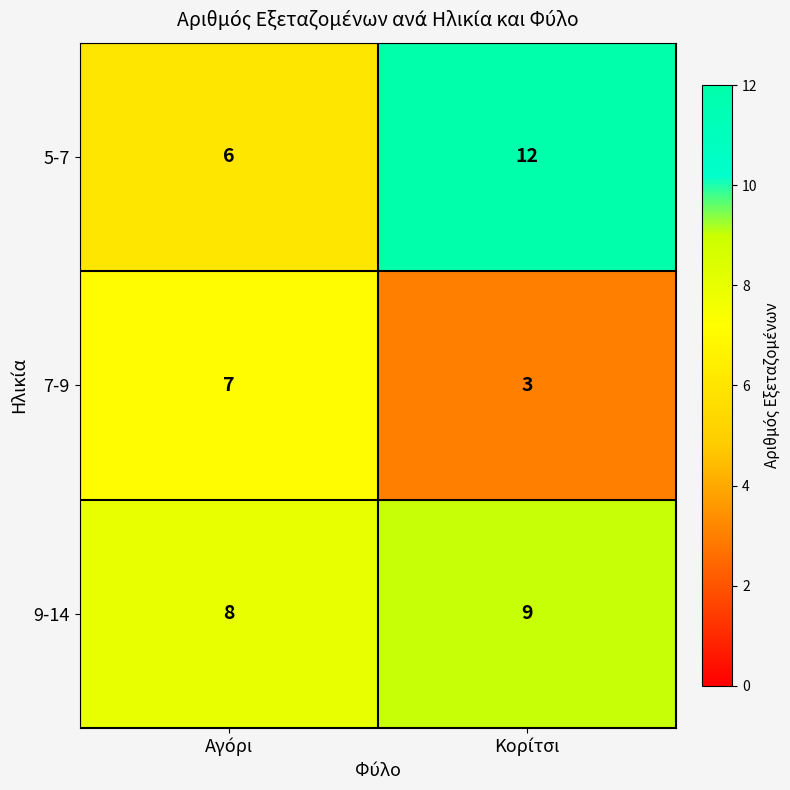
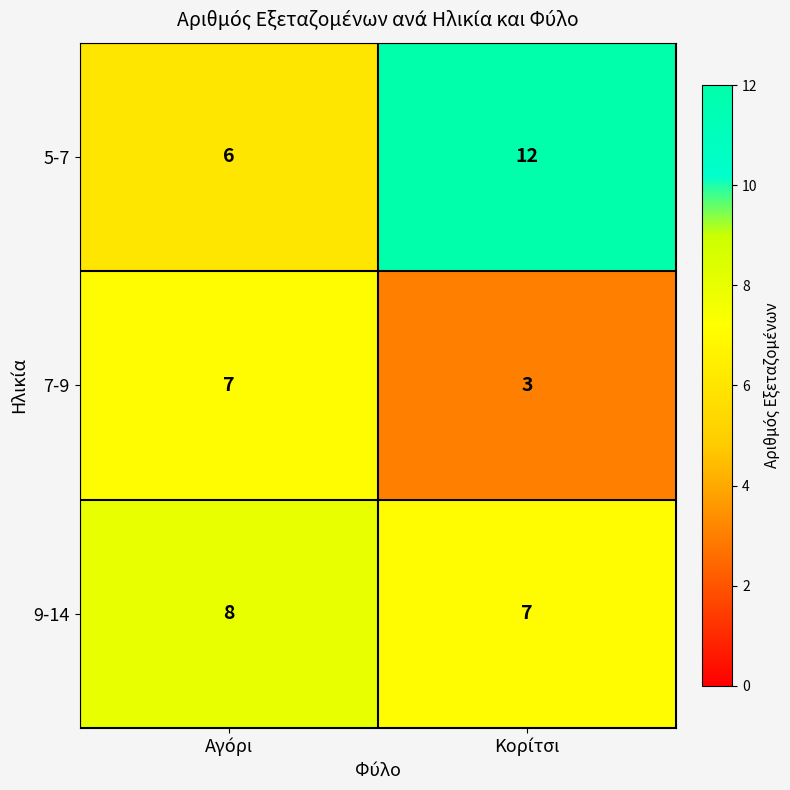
9-14, Κορίτσι: 9 -> 7
